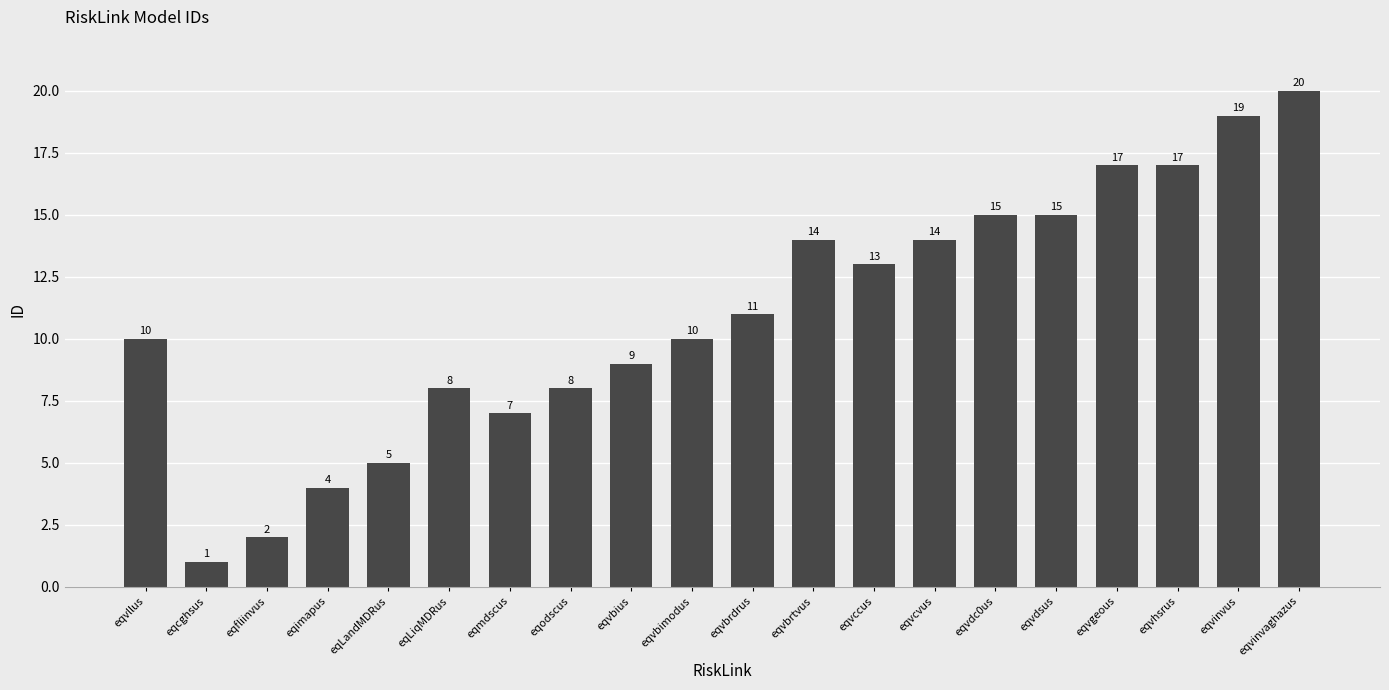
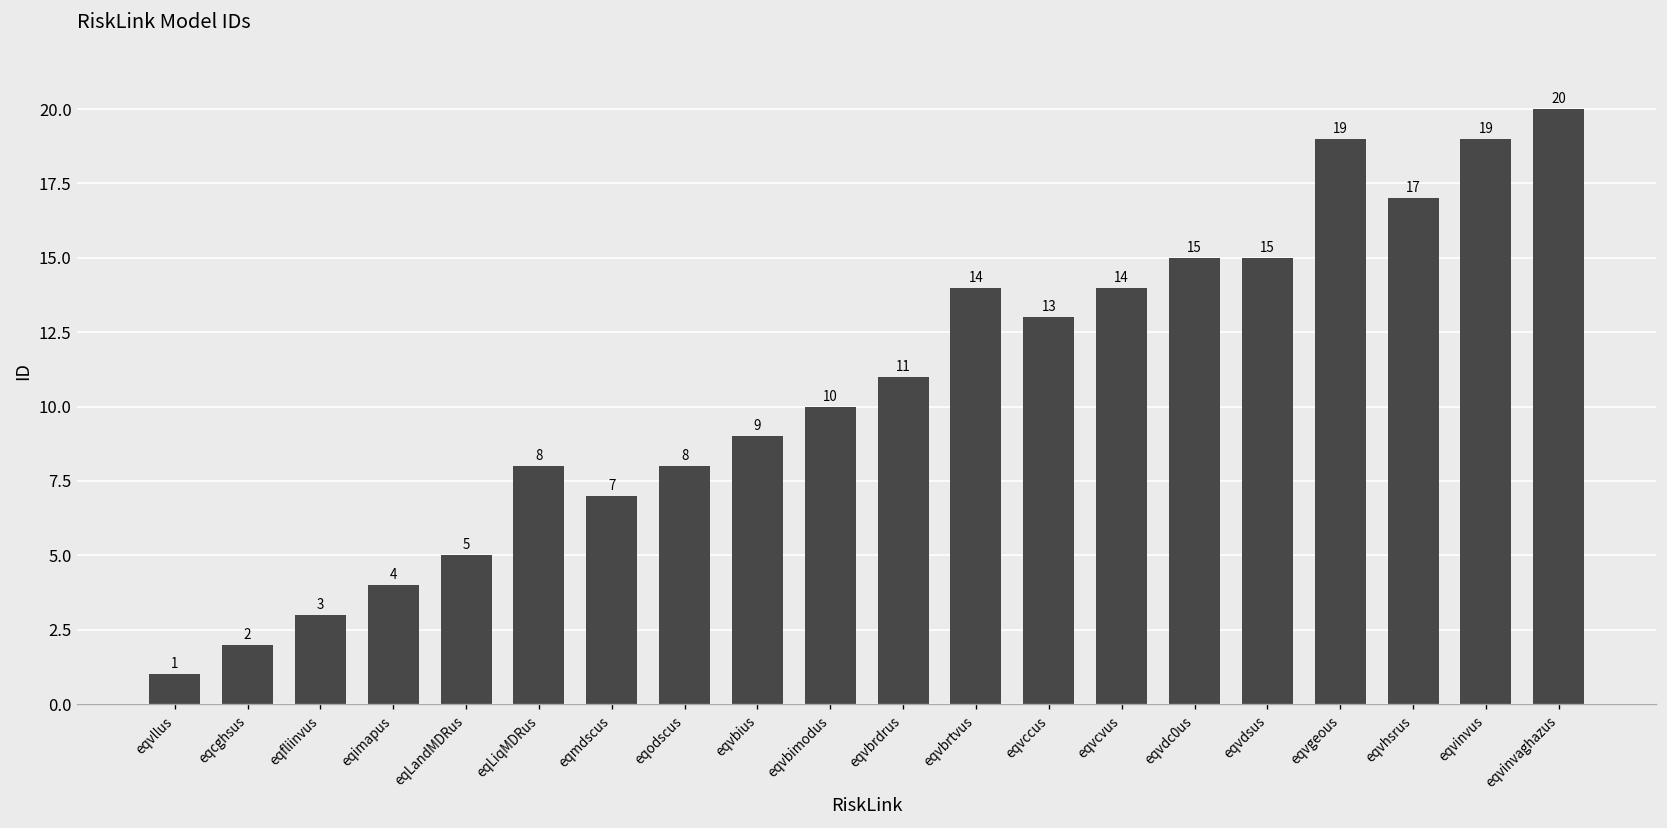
eqvllus: 10 -> 1
eqcghsus: 1 -> 2
eqfliinvus: 2 -> 3
eqvgeous: 17 -> 19
